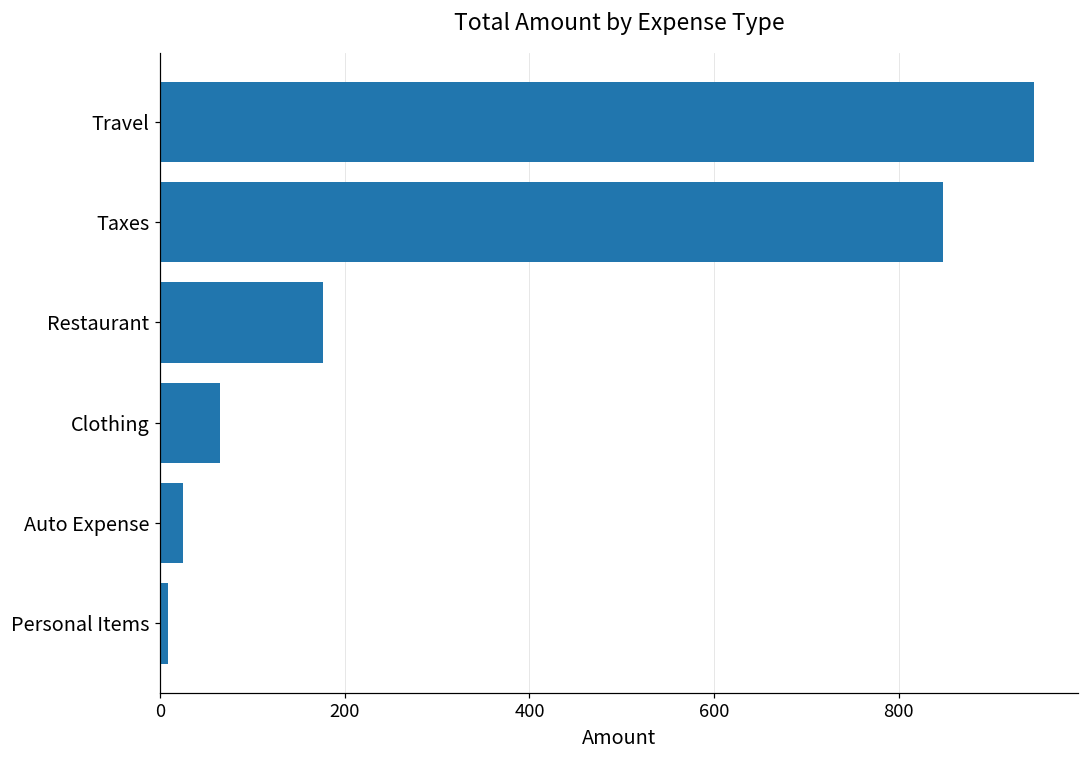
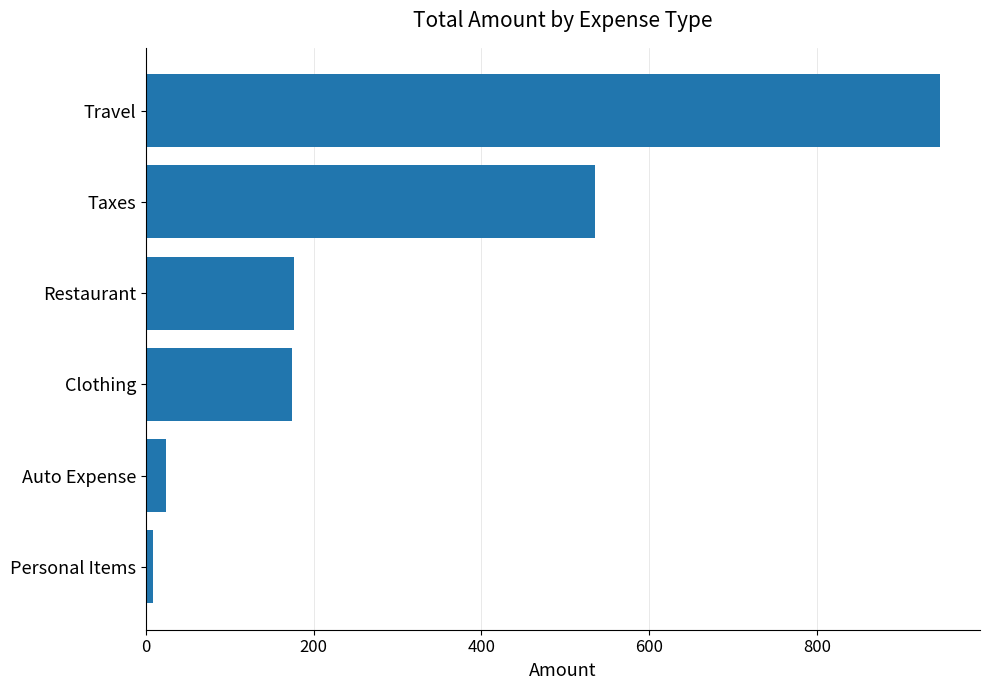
Taxes: 850 -> 540
Clothing: 60 -> 170
